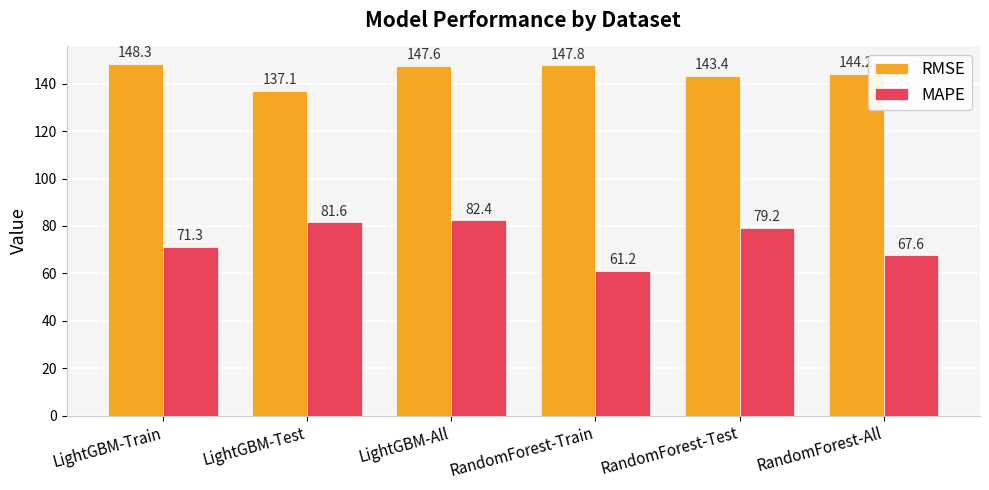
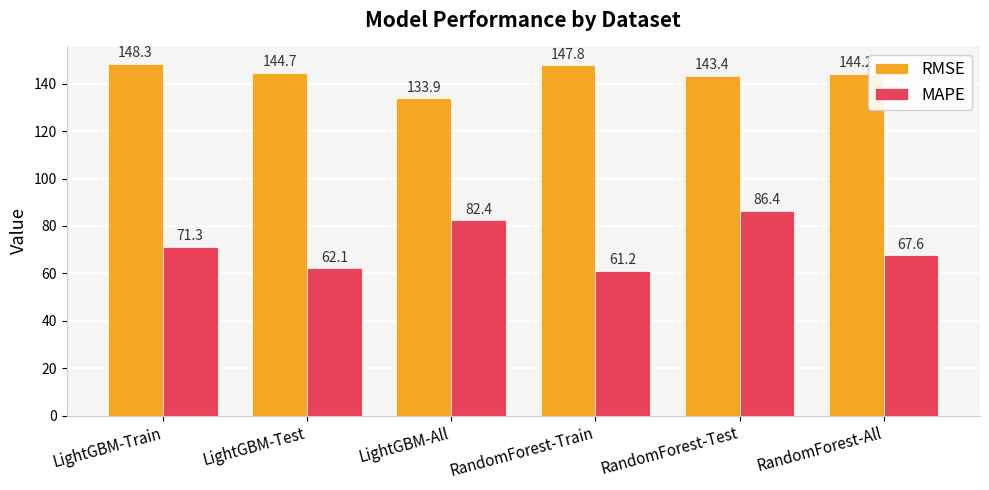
RMSE, LightGBM-Test: 137.1 -> 144.7
MAPE, LightGBM-Test: 81.6 -> 62.1
RMSE, LightGBM-All: 147.6 -> 133.9
MAPE, RandomForest-Test: 79.2 -> 86.4
